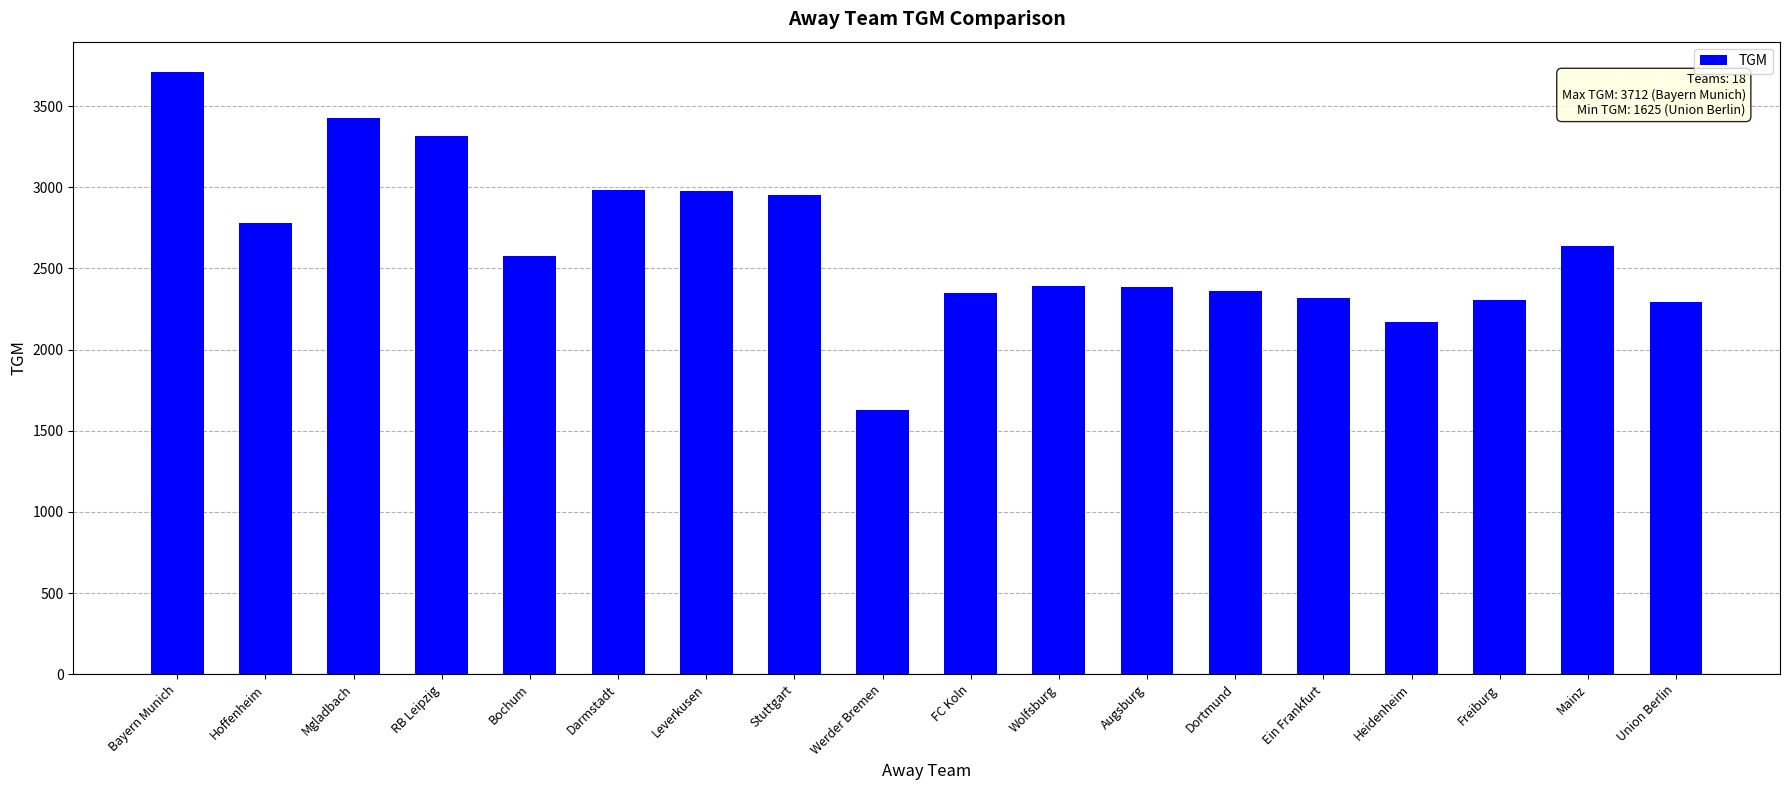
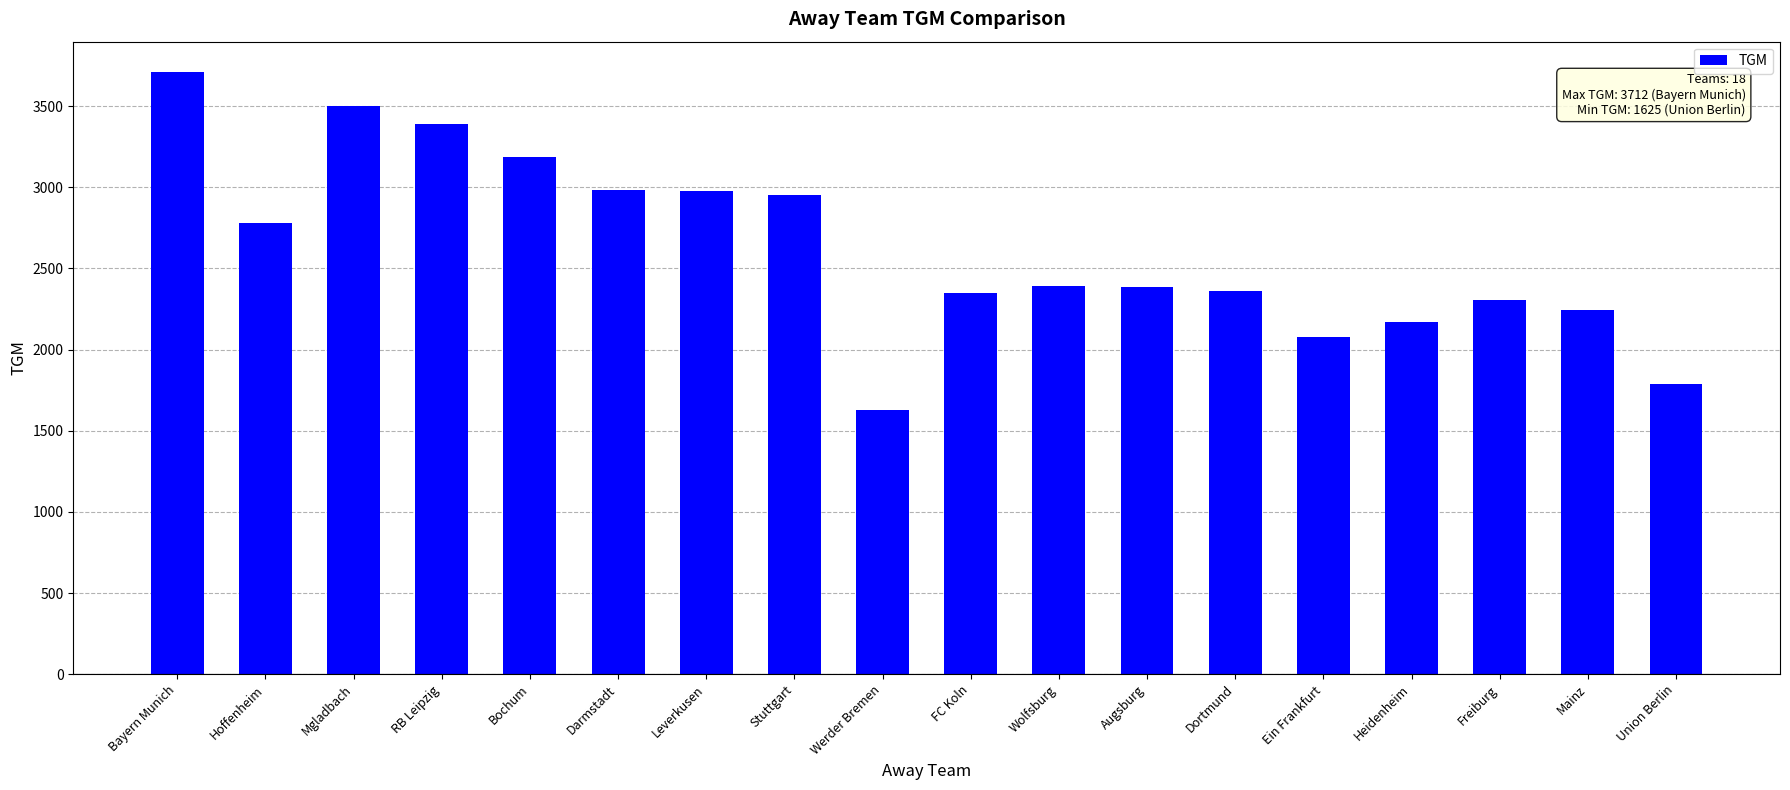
Mgladbach: 3430 -> 3500
RB Leipzig: 3320 -> 3390
Bochum: 2580 -> 3190
Ein Frankfurt: 2320 -> 2080
Mainz: 2640 -> 2250
Union Berlin: 2300 -> 1790
